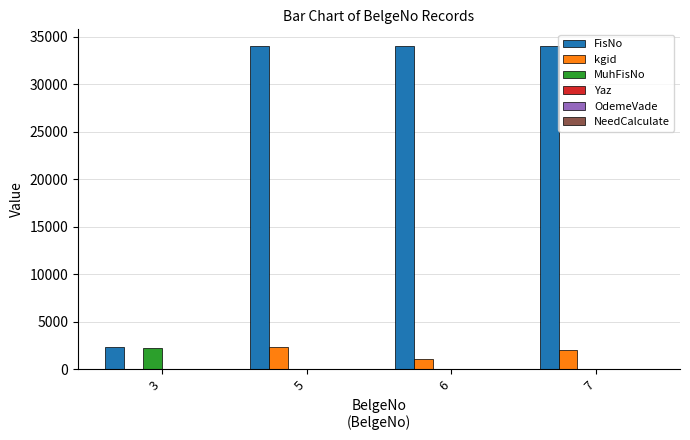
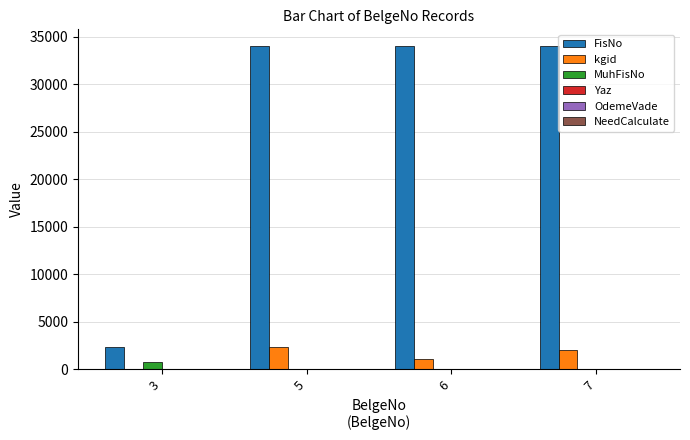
MuhFisNo, 3: 2000 -> 1000
